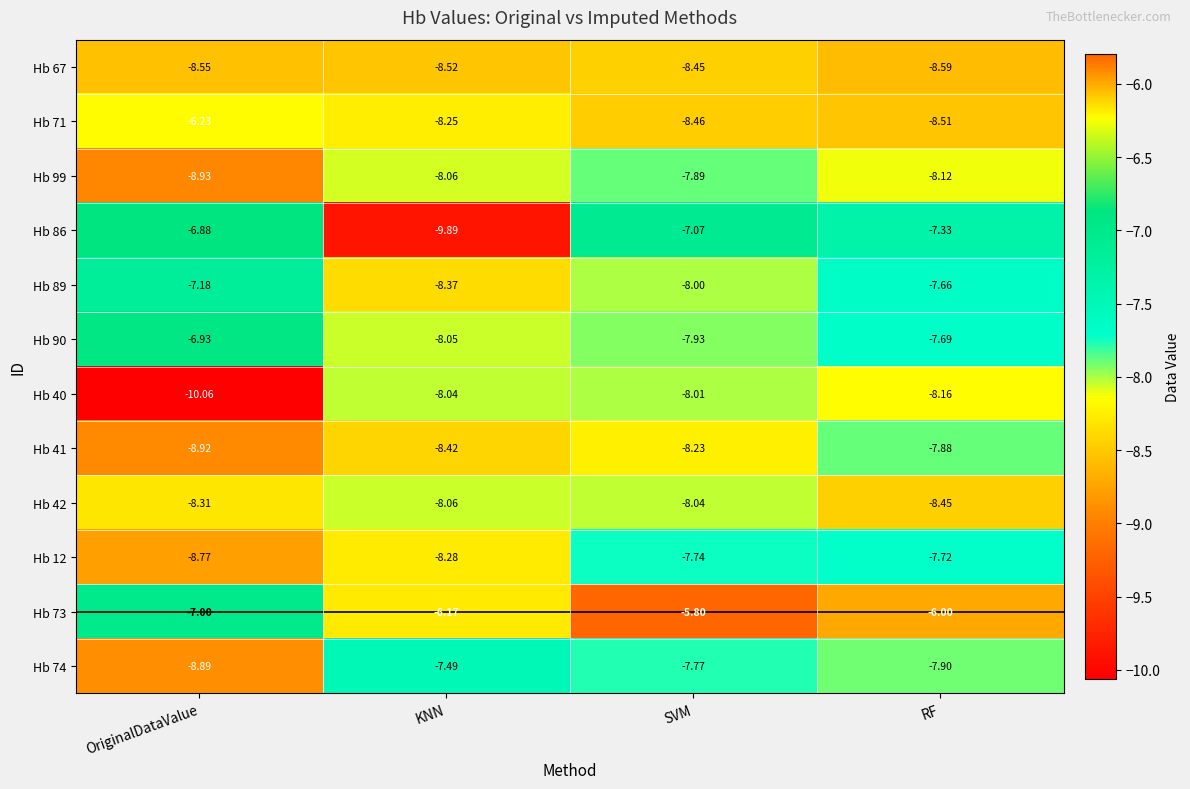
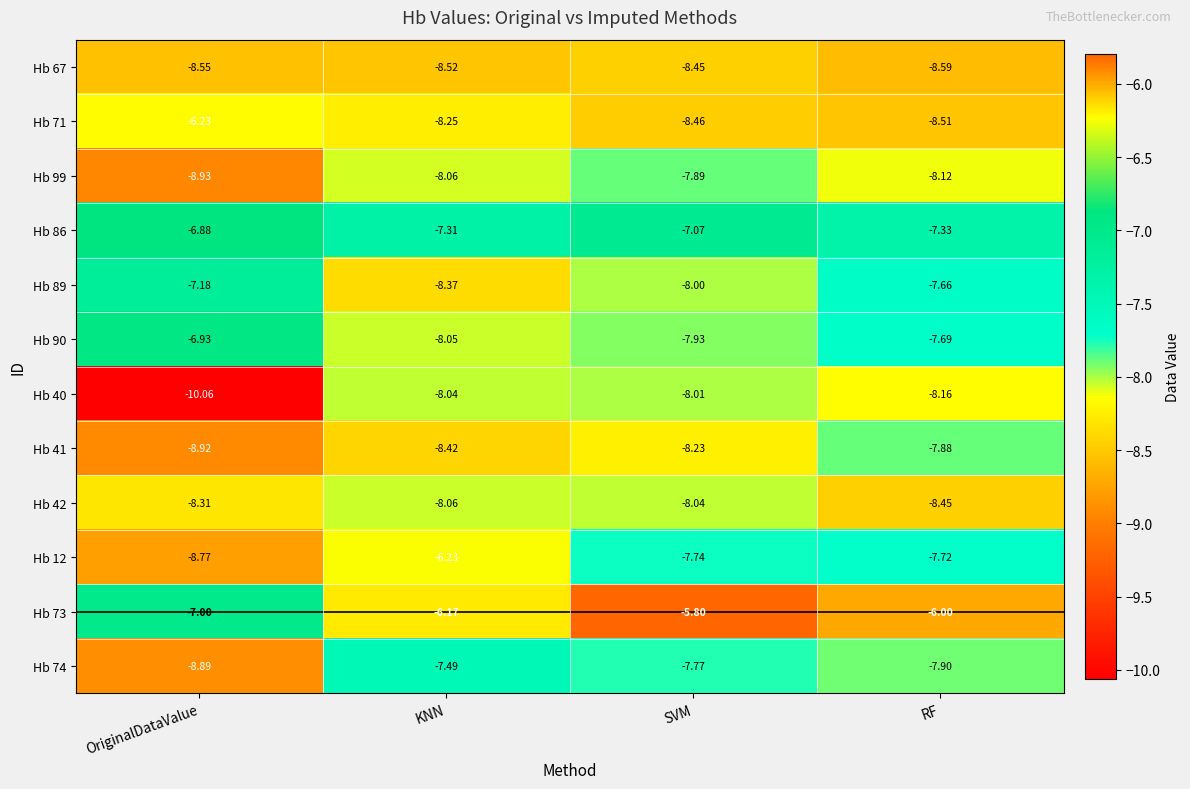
Hb 86, KNN: -9.89 -> -7.31
Hb 12, KNN: -8.28 -> -6.23
